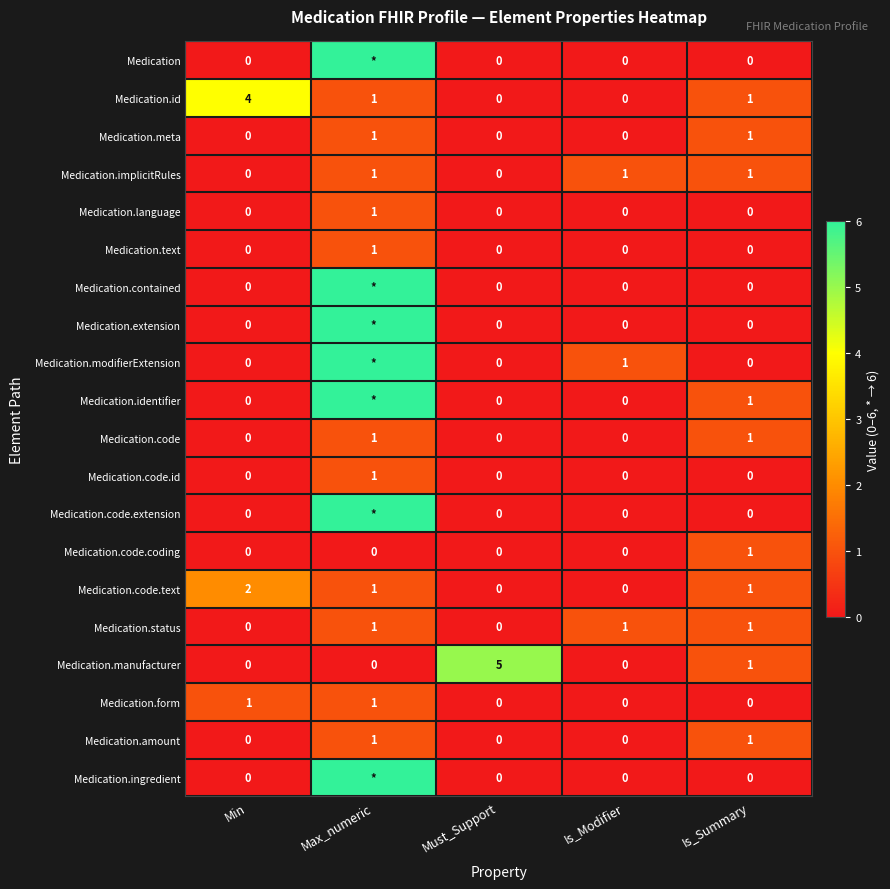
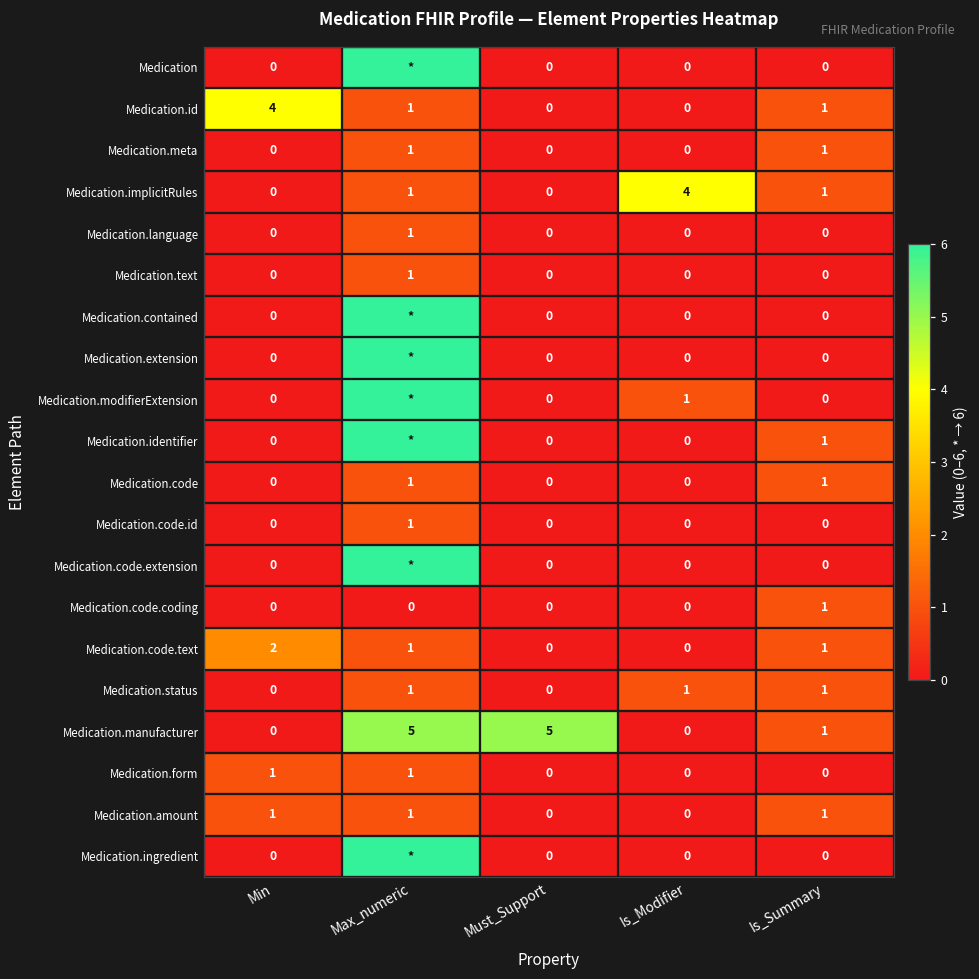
Medication.implicitRules, Is_Modifier: 1 -> 4
Medication.manufacturer, Max_numeric: 0 -> 5
Medication.amount, Min: 0 -> 1
